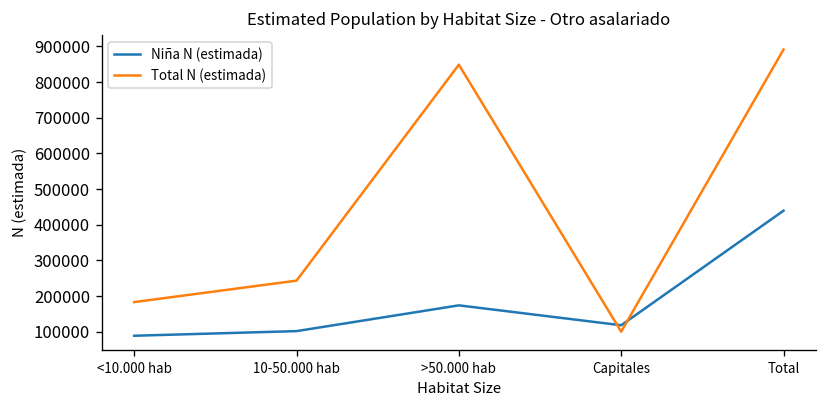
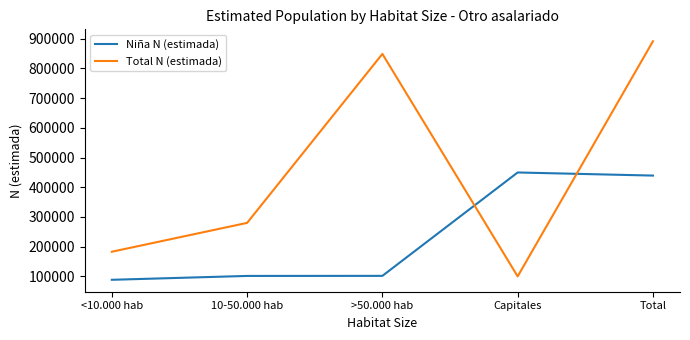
Total N (estimada), 10-50.000 hab: 240000 -> 280000
Niña N (estimada), >50.000 hab: 170000 -> 100000
Niña N (estimada), Capitales: 120000 -> 450000
